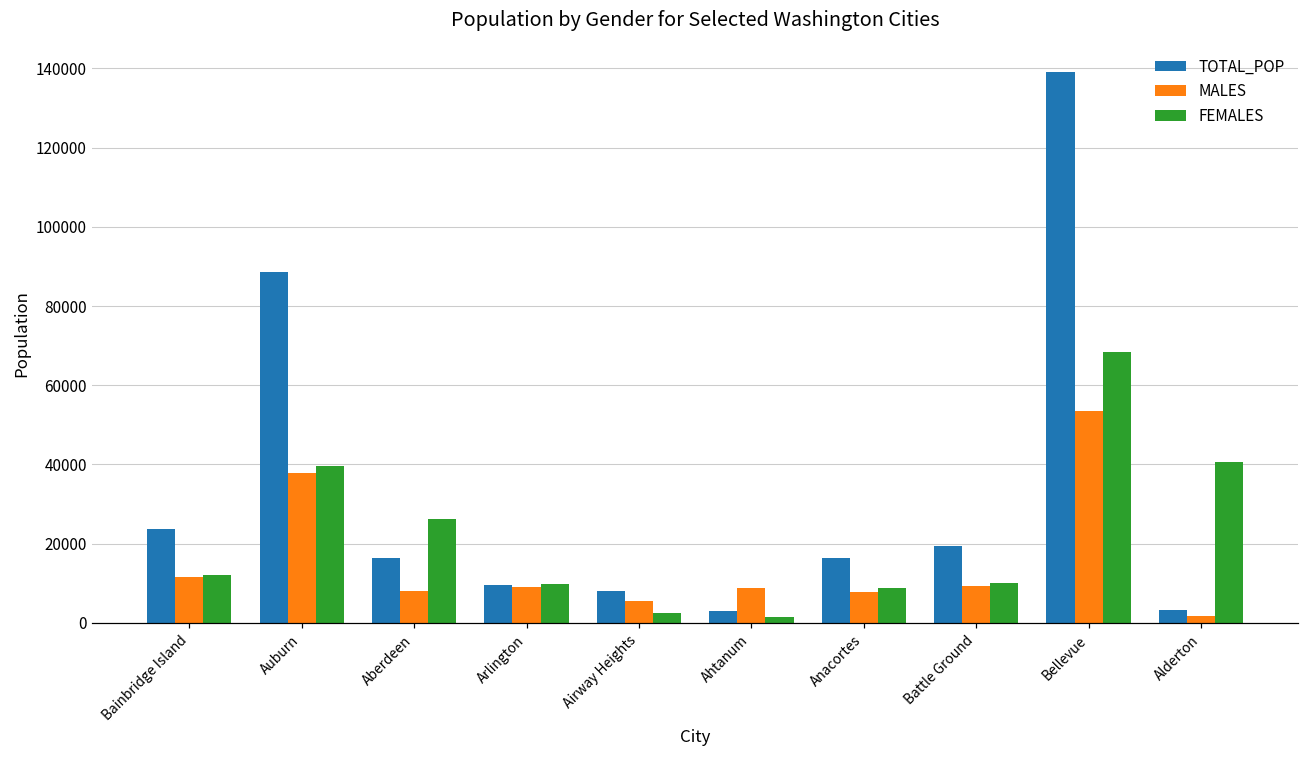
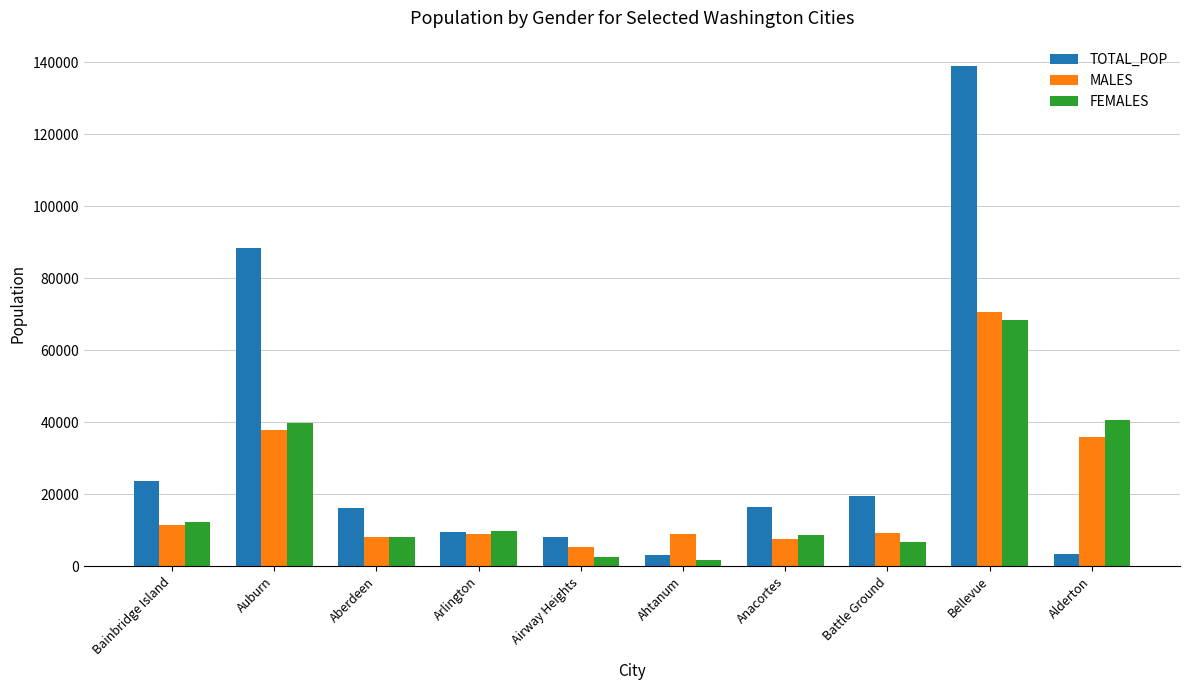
FEMALES, Aberdeen: 26000 -> 8000
FEMALES, Battle Ground: 10000 -> 7000
MALES, Bellevue: 54000 -> 71000
MALES, Alderton: 2000 -> 36000
